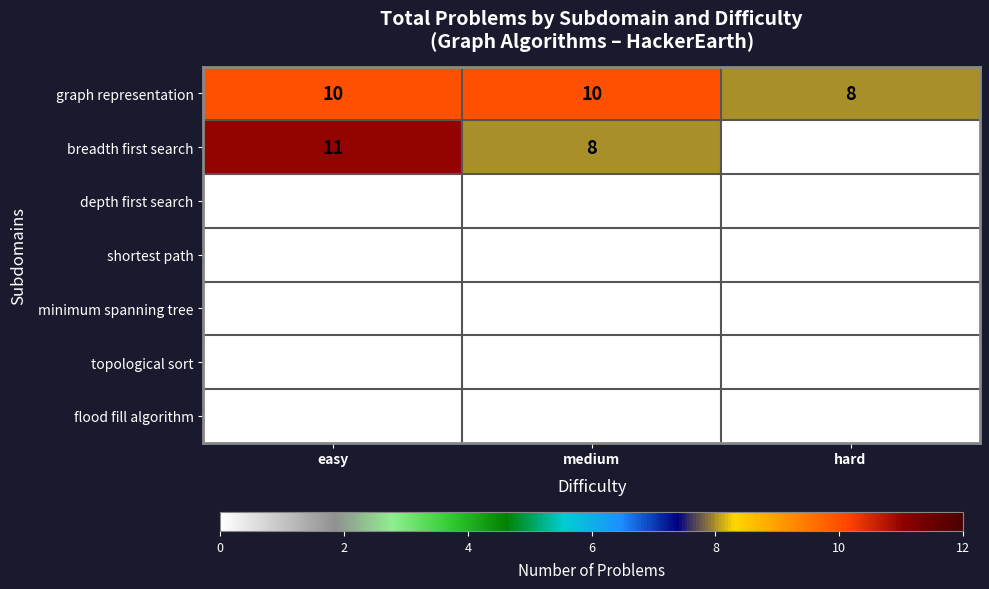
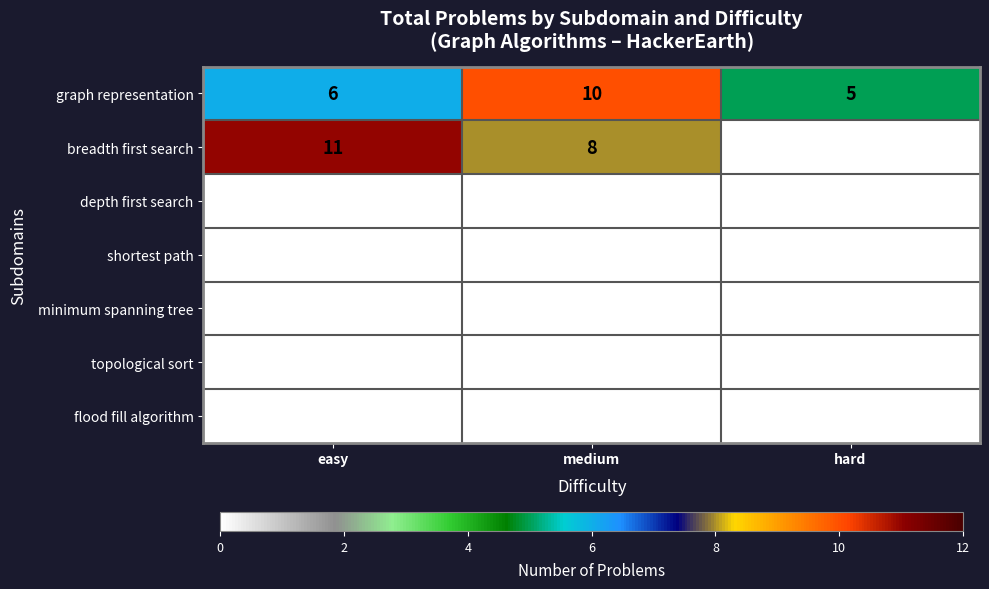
graph representation, easy: 10 -> 6
graph representation, hard: 8 -> 5
